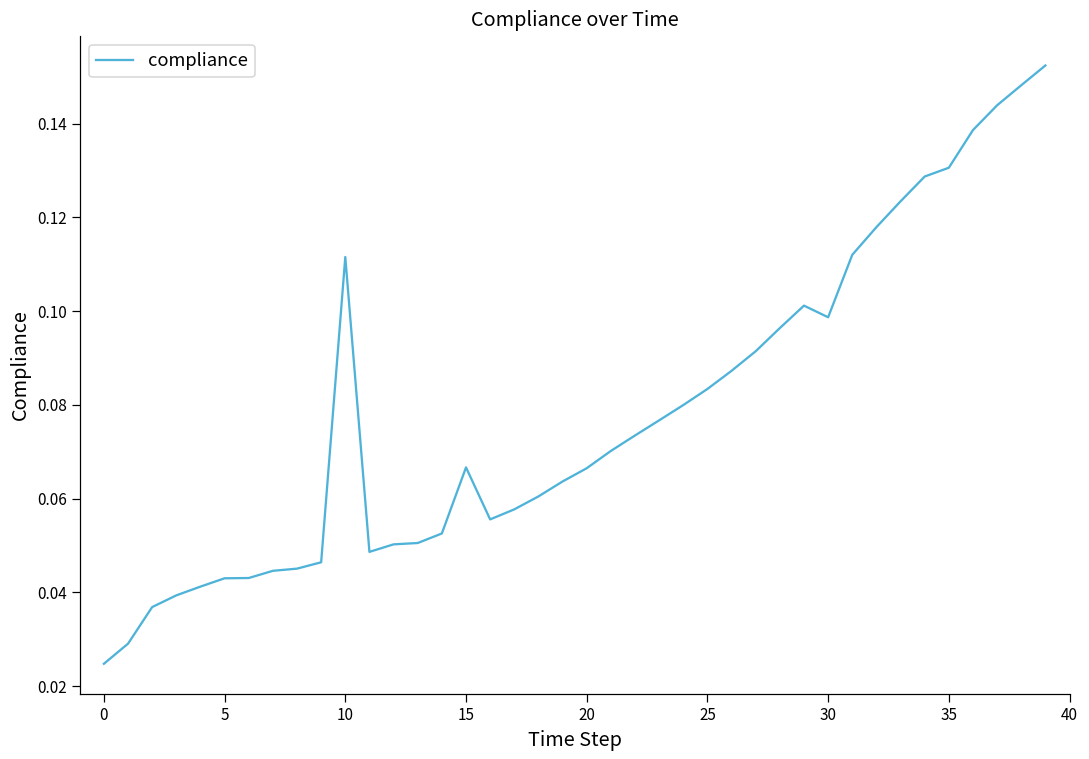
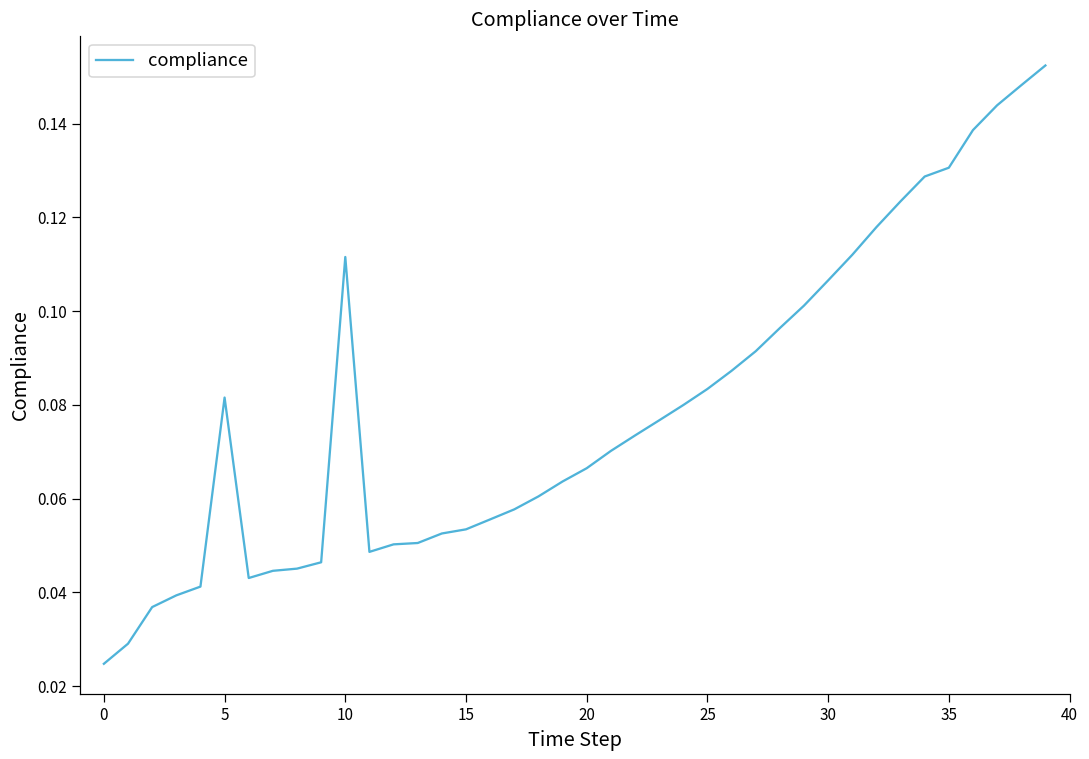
5: 0.043 -> 0.082
15: 0.067 -> 0.053
30: 0.099 -> 0.107
